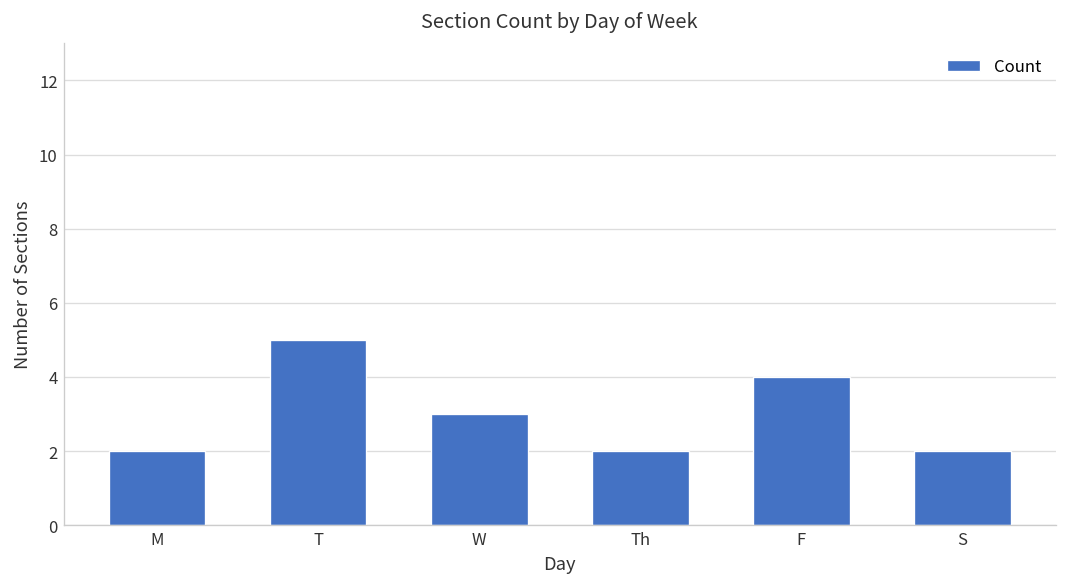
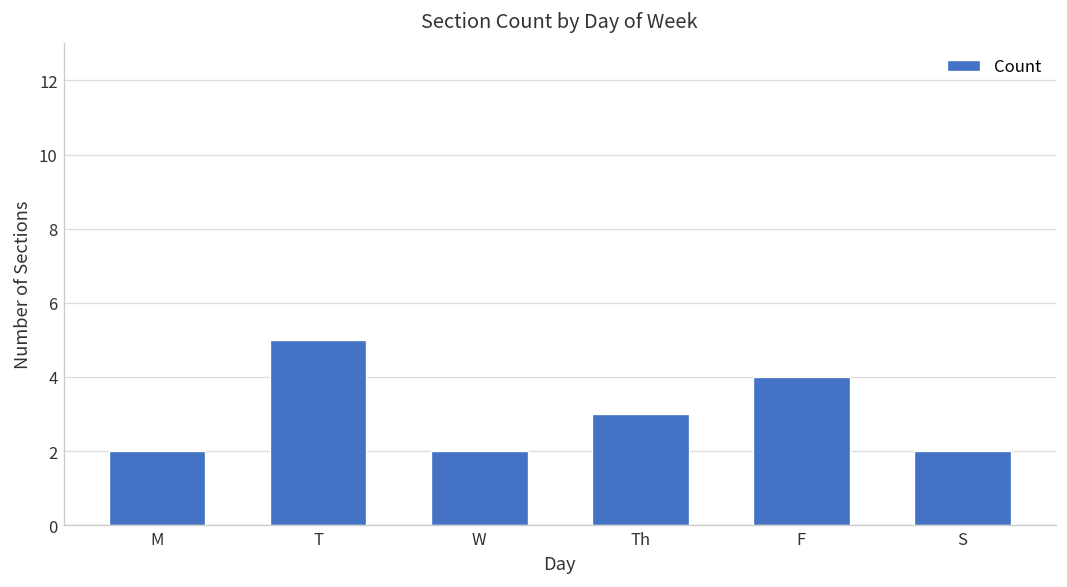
W: 3 -> 2
Th: 2 -> 3
